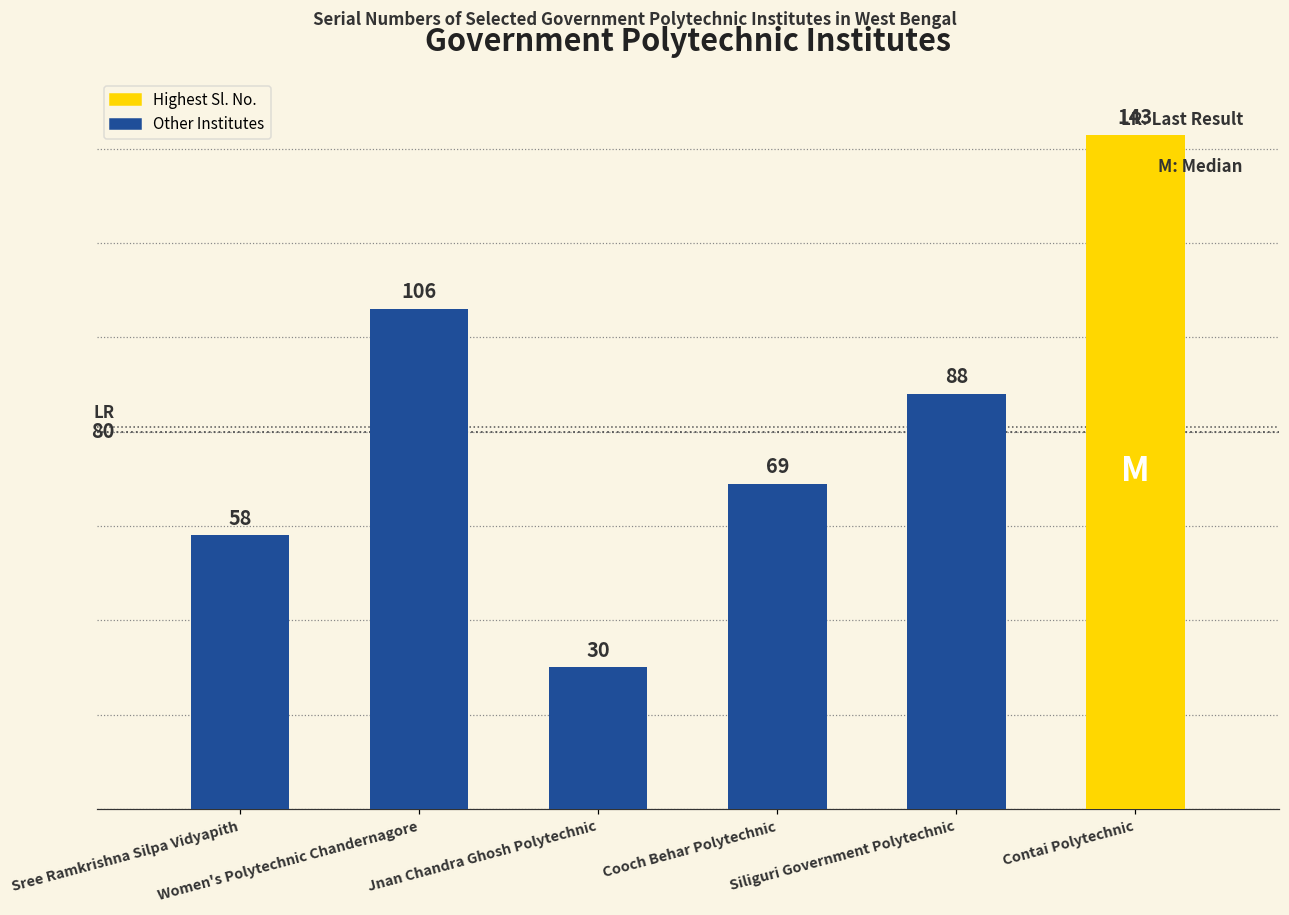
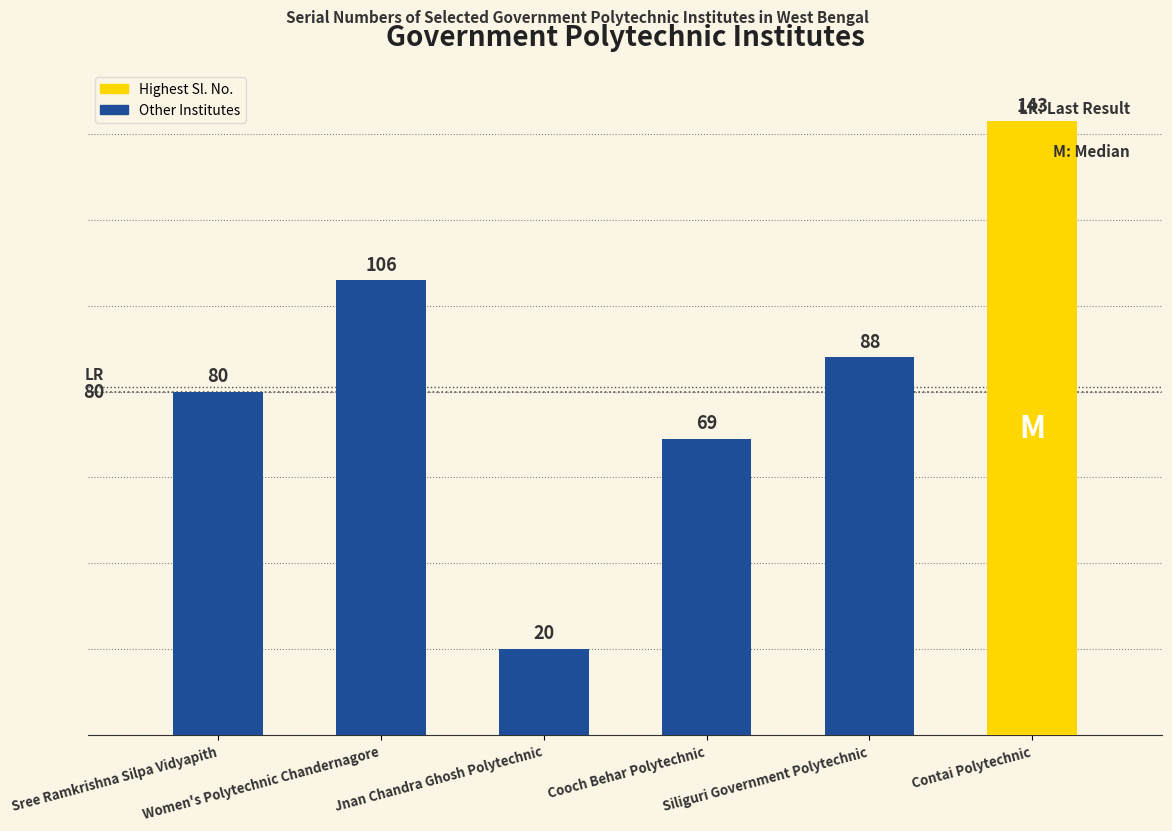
Sree Ramkrishna Silpa Vidyapith: 58 -> 80
Jnan Chandra Ghosh Polytechnic: 30 -> 20
